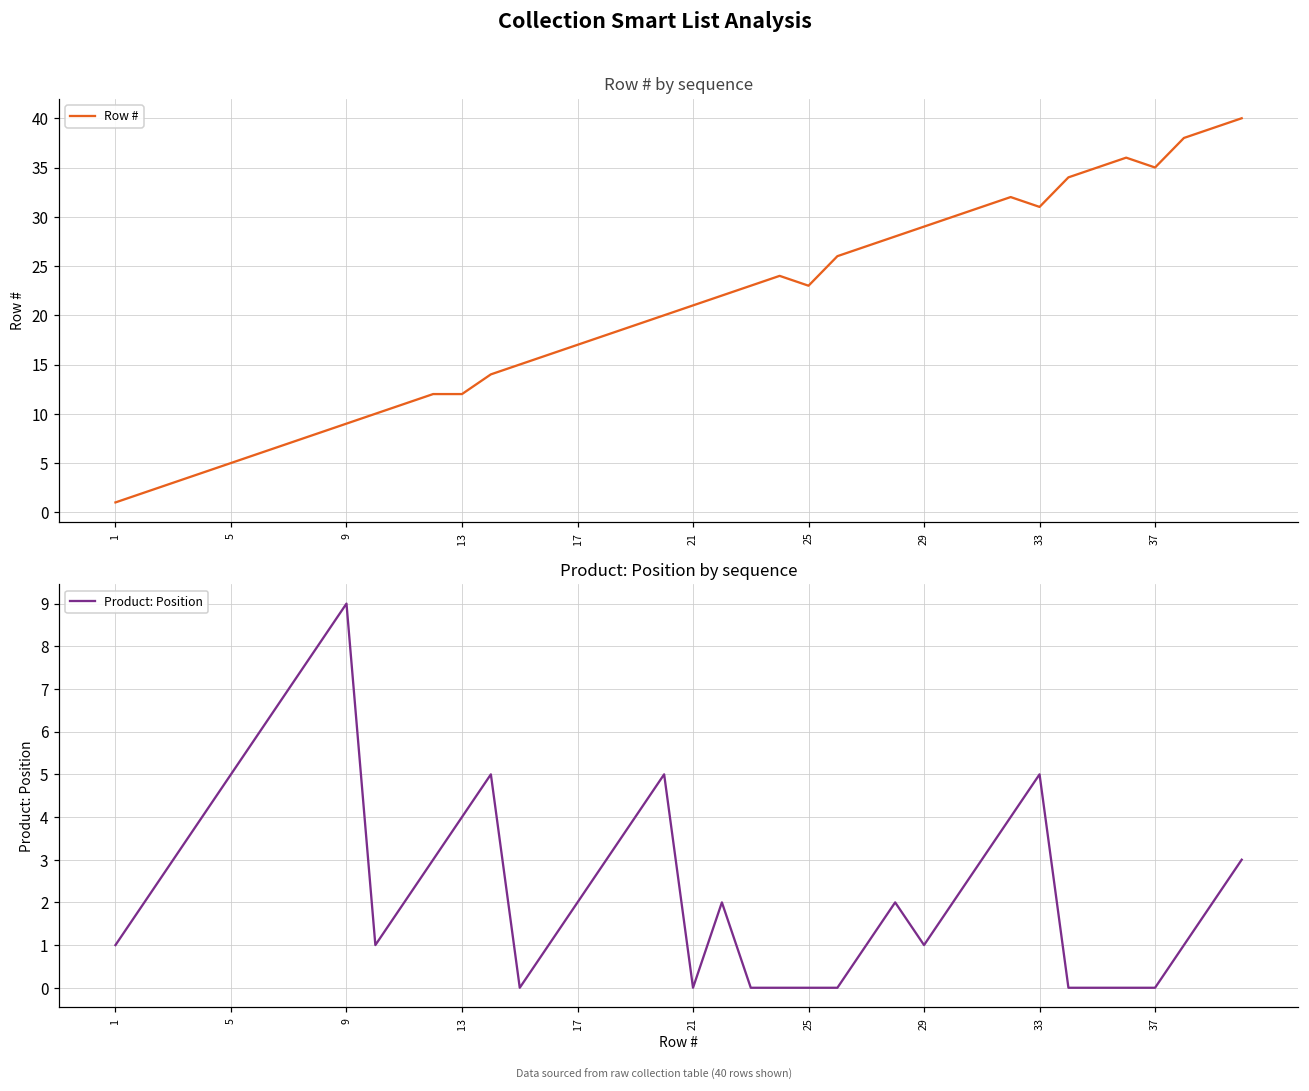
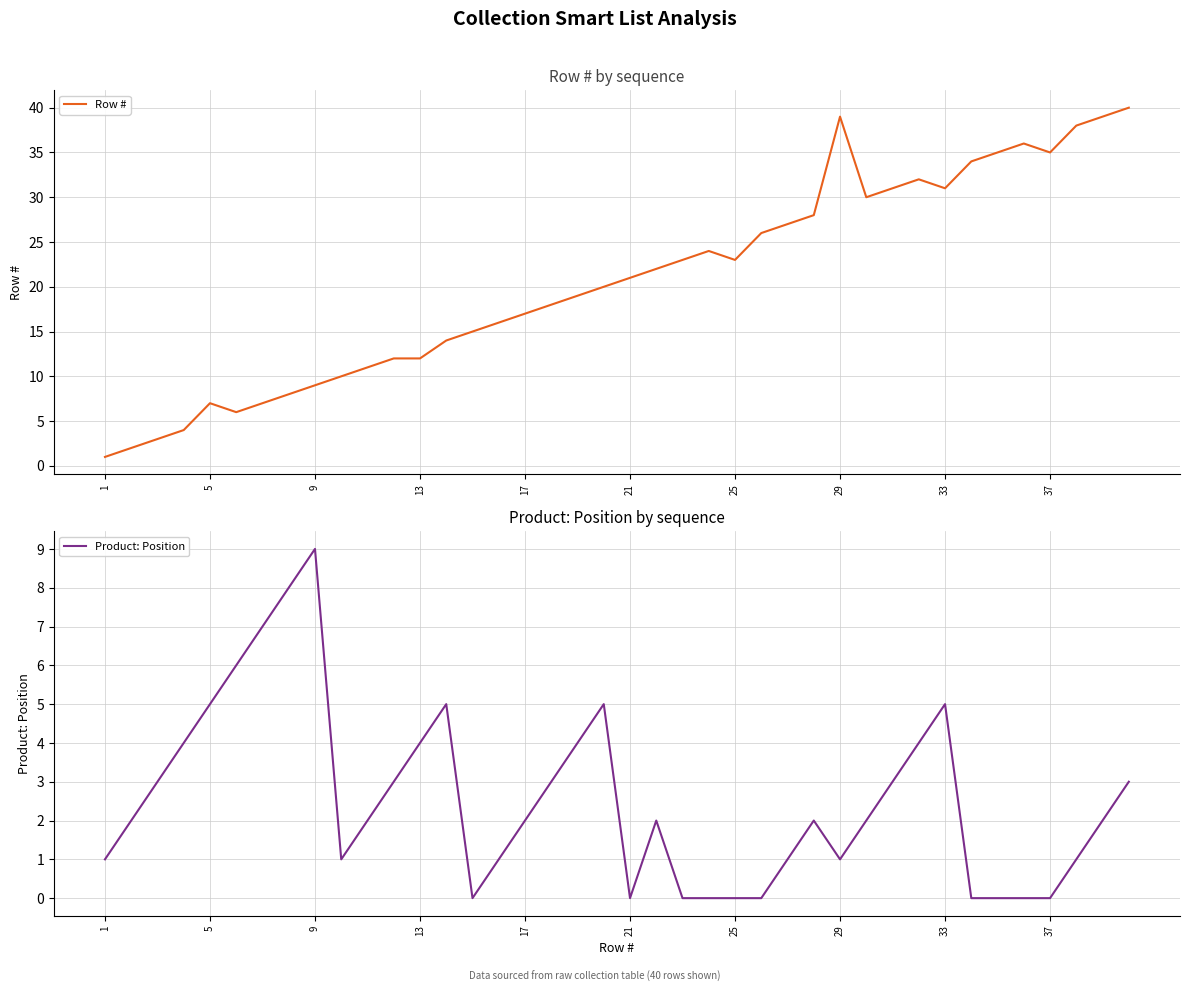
Row # by sequence, 5: 5 -> 7
Row # by sequence, 29: 29 -> 39
